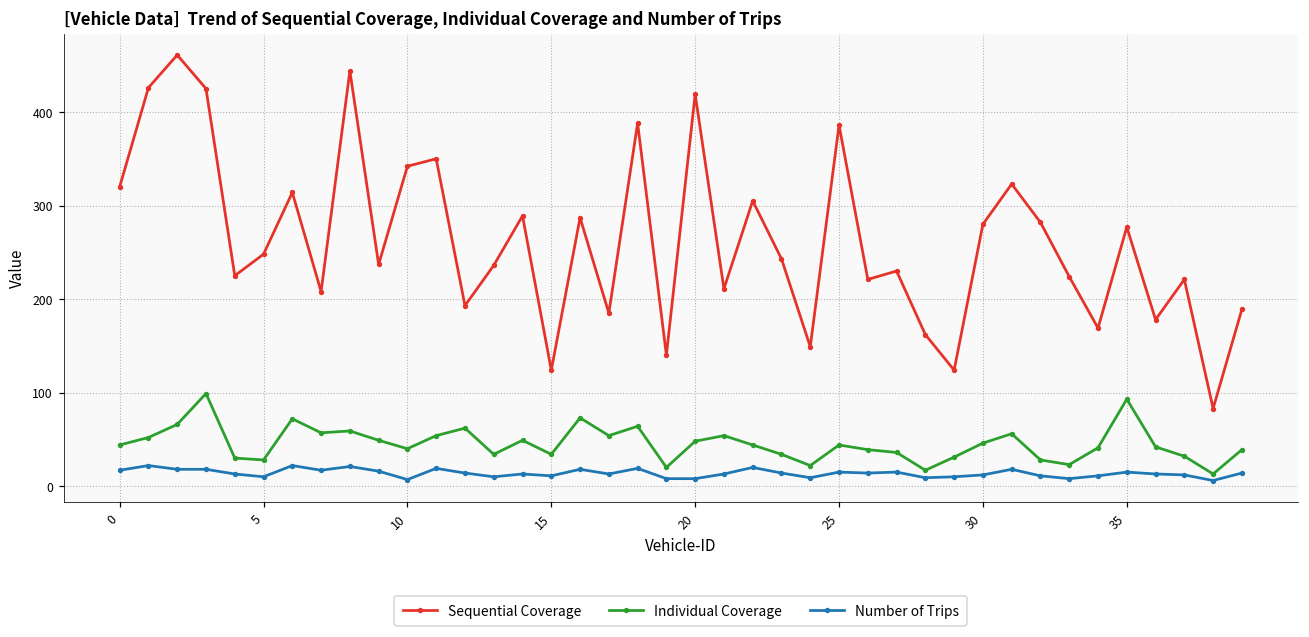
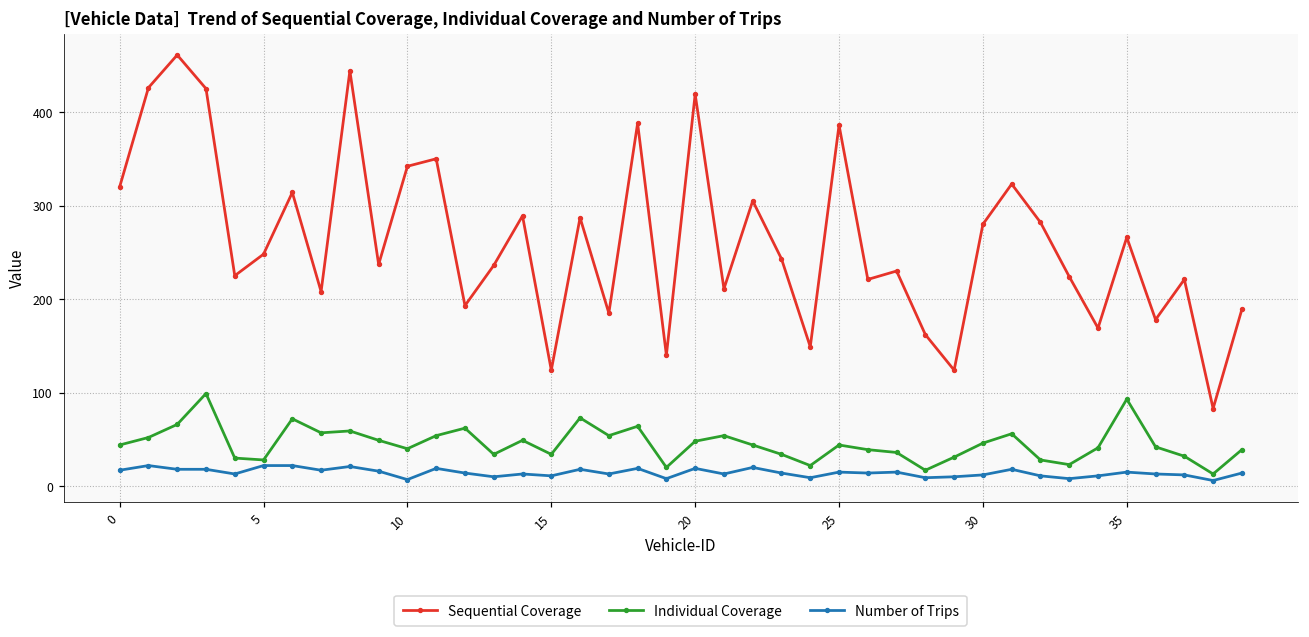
Number of Trips, 5: 10 -> 20
Number of Trips, 20: 10 -> 20
Sequential Coverage, 35: 280 -> 270
